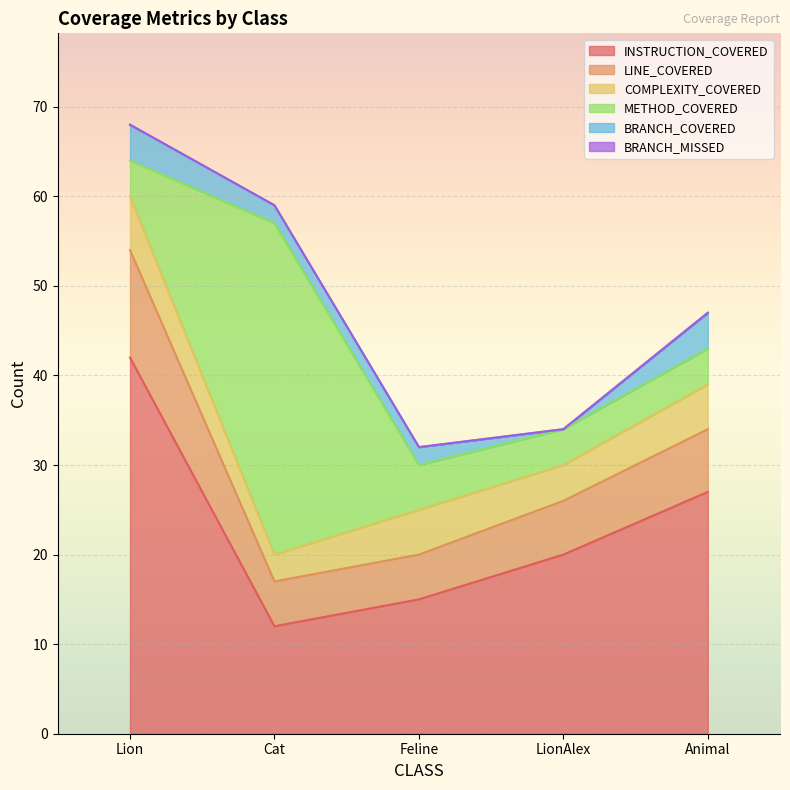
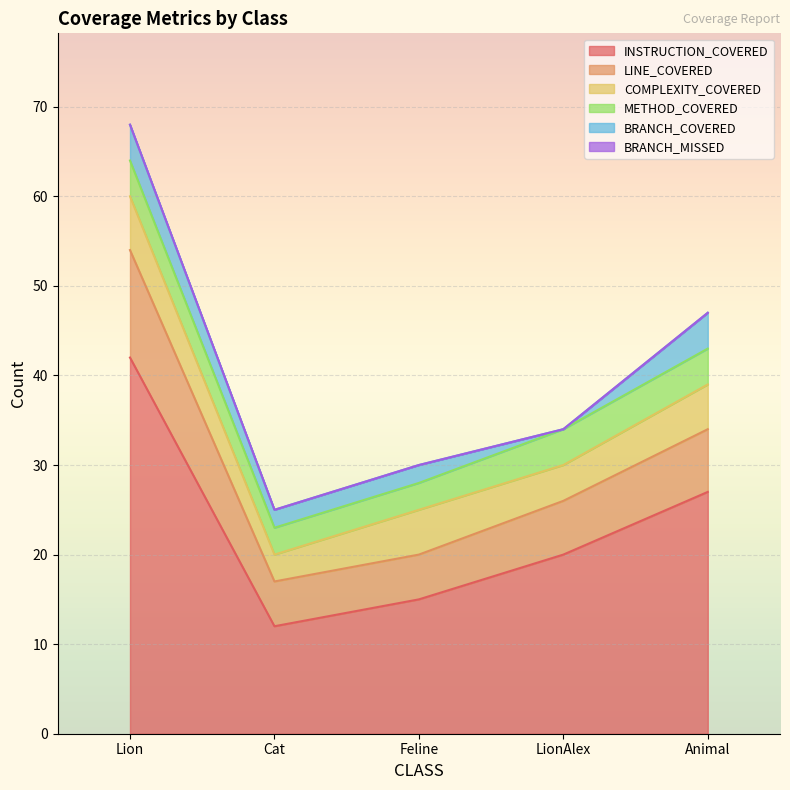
METHOD_COVERED, Cat: 37 -> 3
METHOD_COVERED, Feline: 5 -> 3
